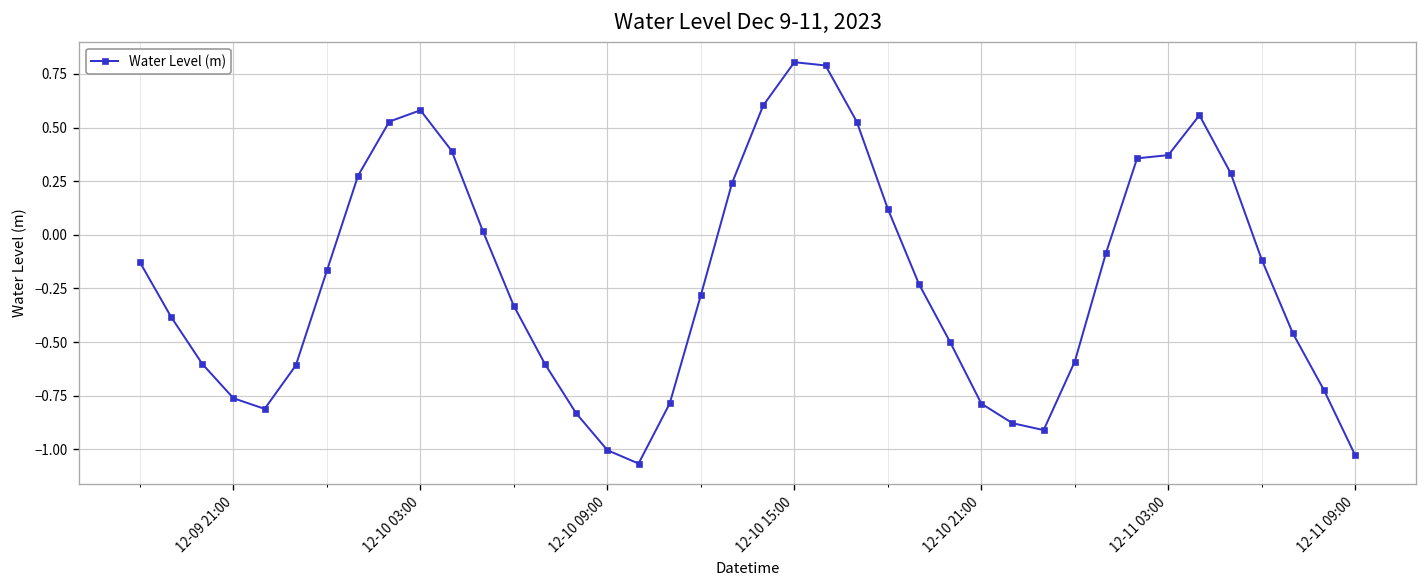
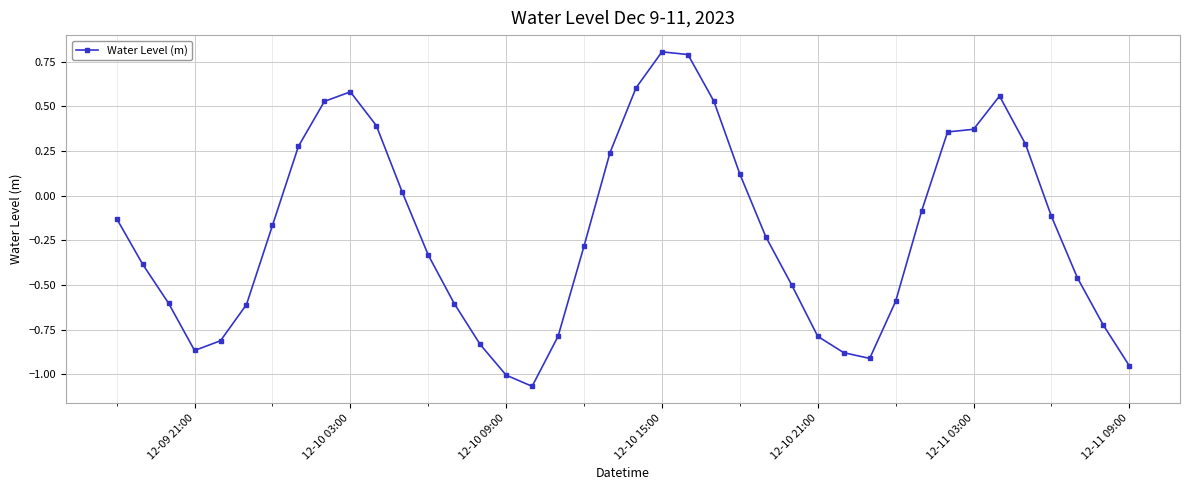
12-09 21:00: -0.76 -> -0.87
12-11 09:00: -1.03 -> -0.95
